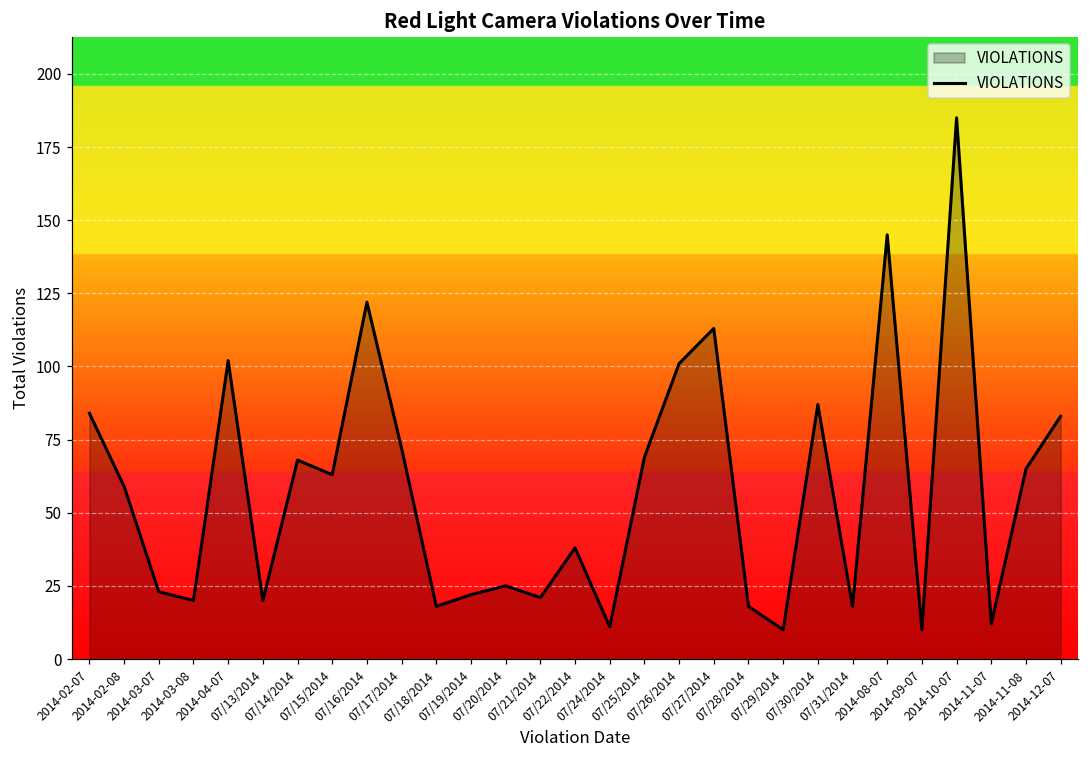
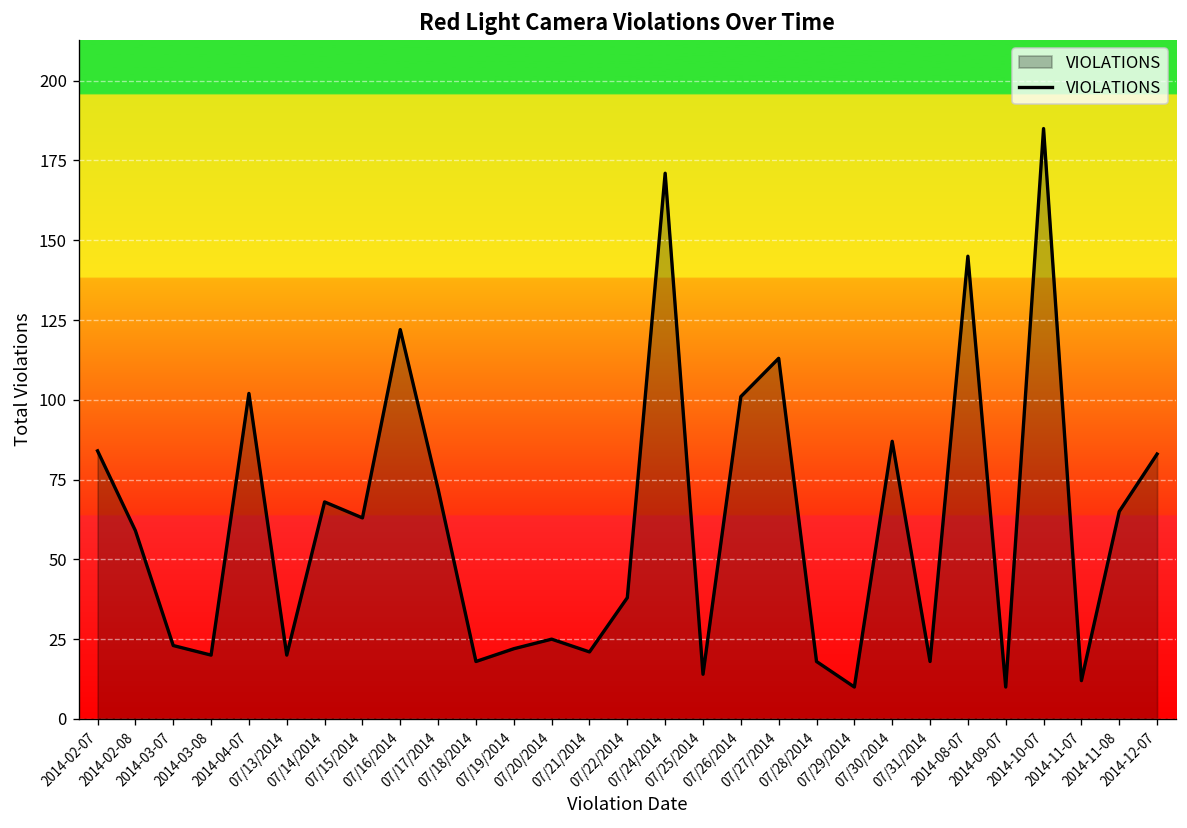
07/24/2014: 11 -> 171
07/25/2014: 69 -> 14
